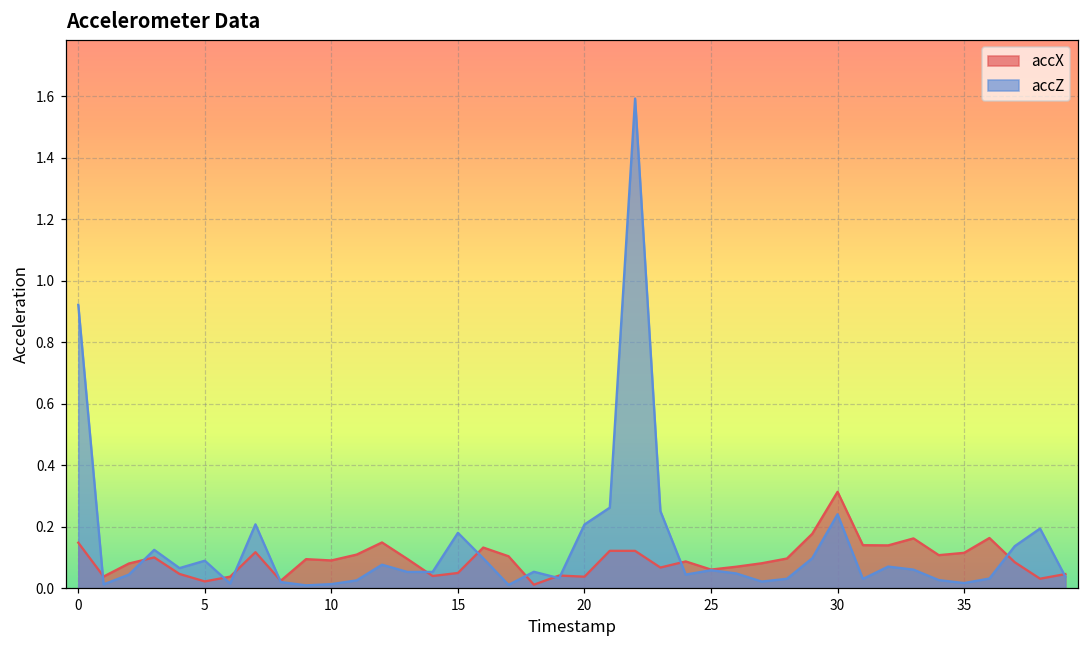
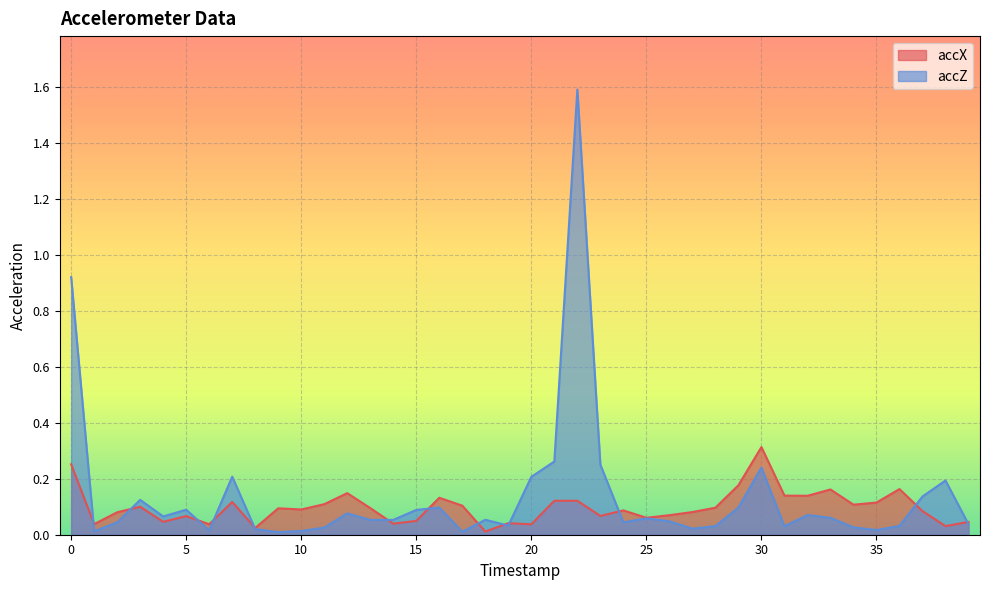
accX, 0: 0.15 -> 0.25
accX, 5: 0.02 -> 0.07
accZ, 15: 0.18 -> 0.09
